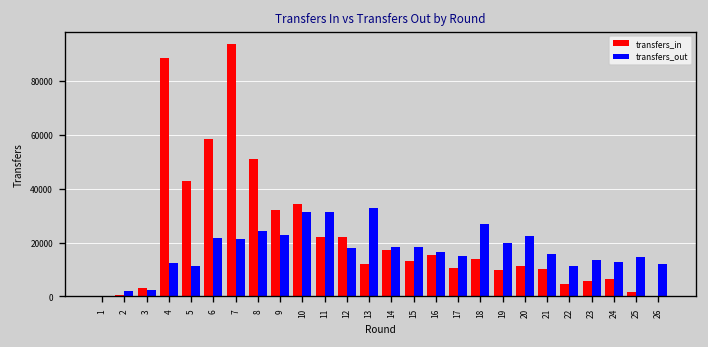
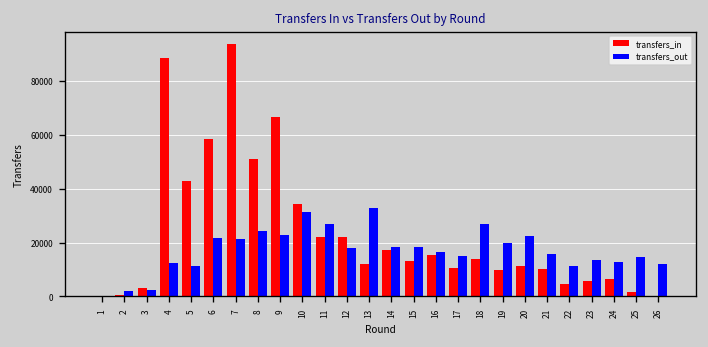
transfers_in, 9: 32000 -> 67000
transfers_out, 11: 31000 -> 27000
